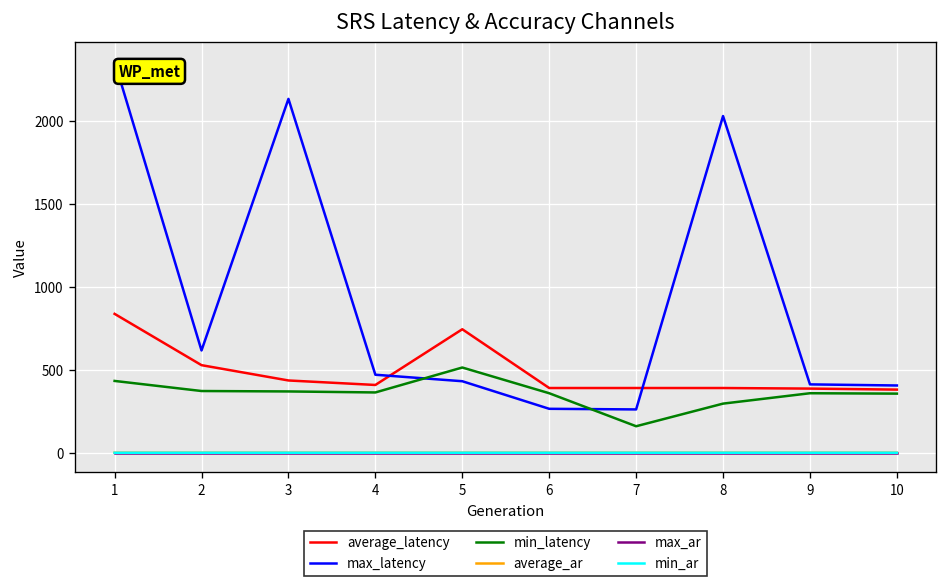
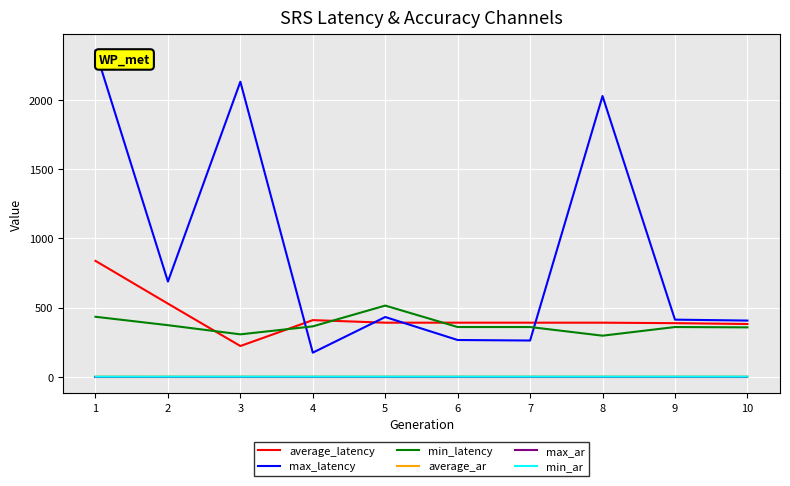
max_latency, 2: 620 -> 690
average_latency, 3: 440 -> 220
min_latency, 3: 370 -> 310
max_latency, 4: 470 -> 170
average_latency, 5: 750 -> 390
min_latency, 7: 160 -> 360
